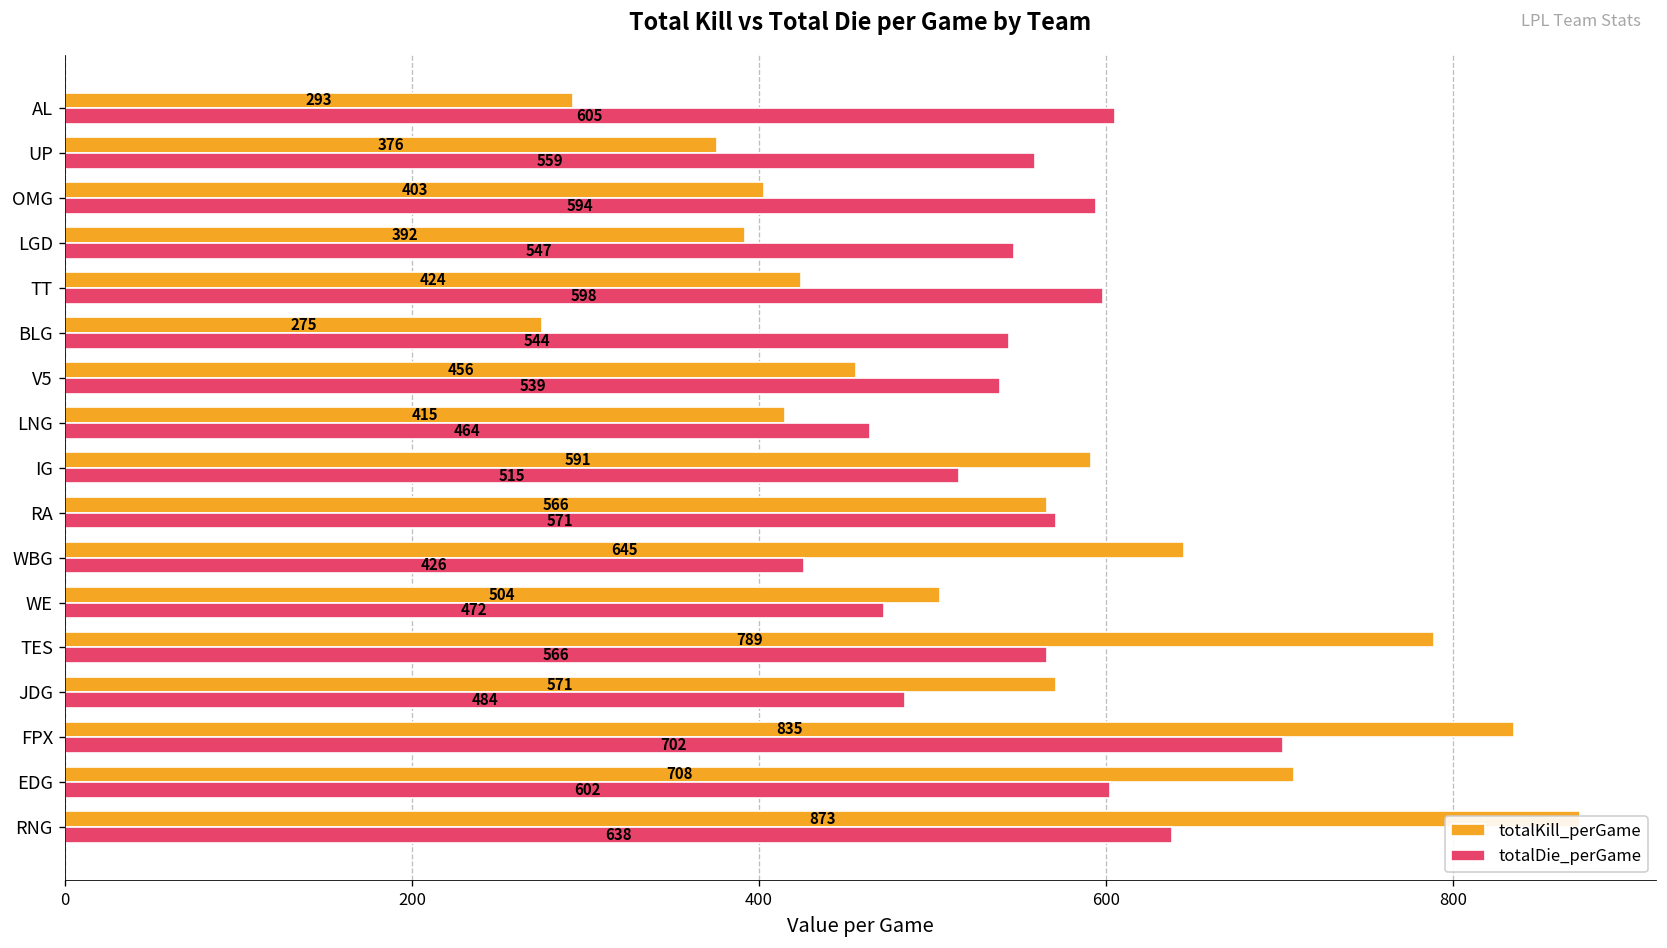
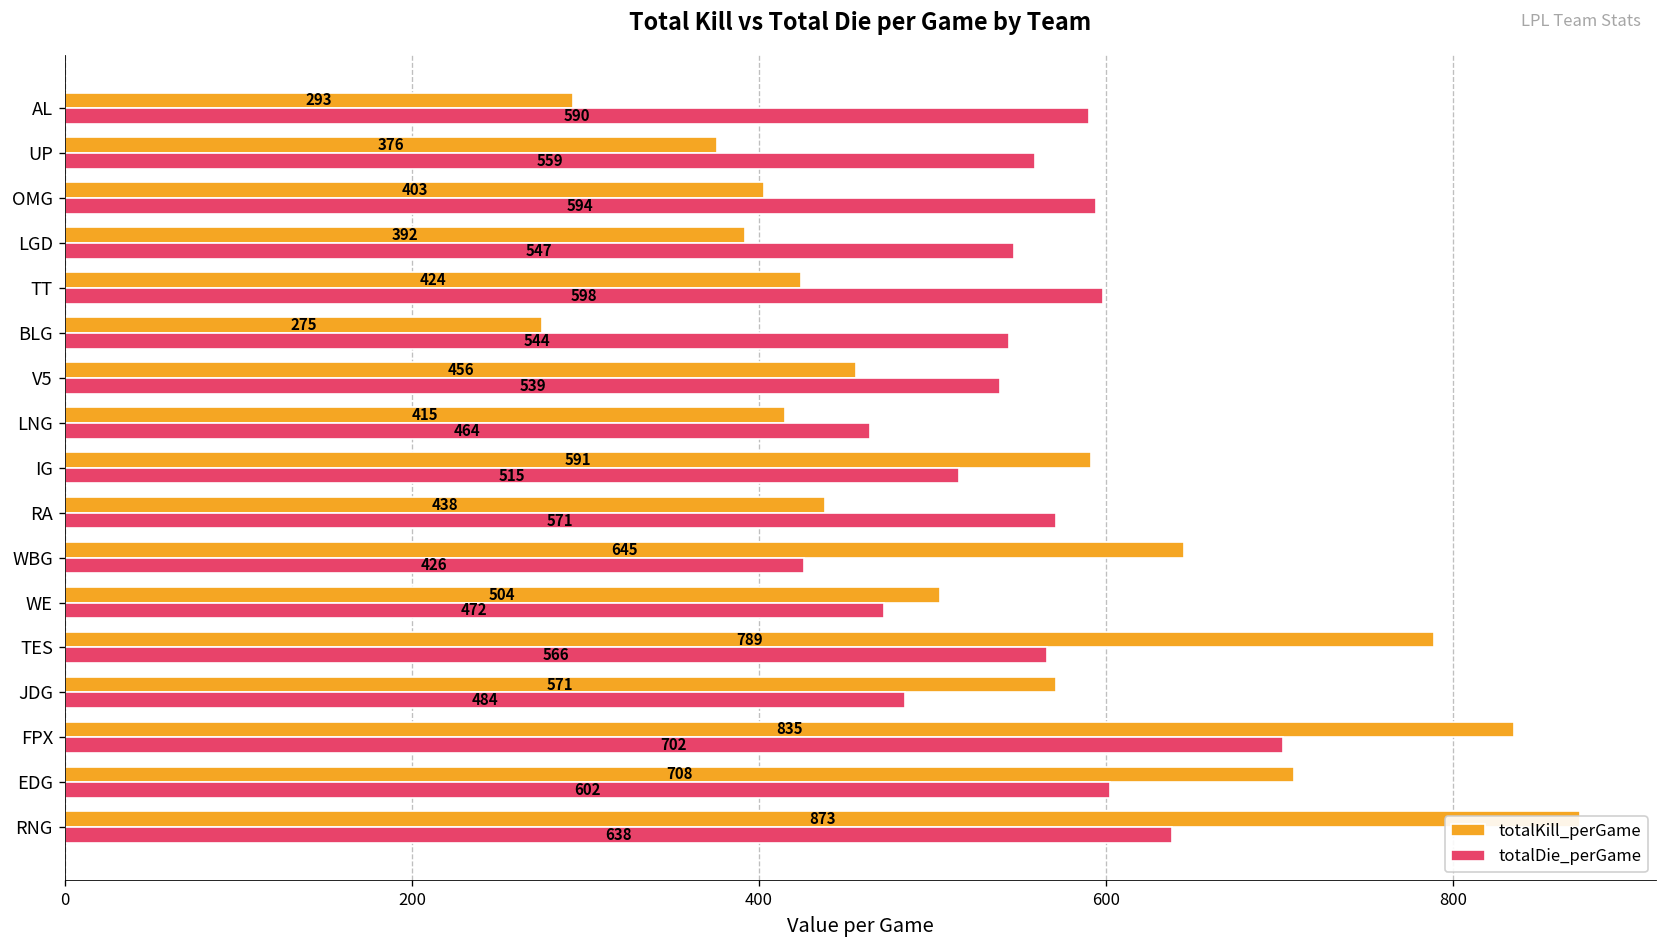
totalDie_perGame, AL: 605 -> 590
totalKill_perGame, RA: 566 -> 438
